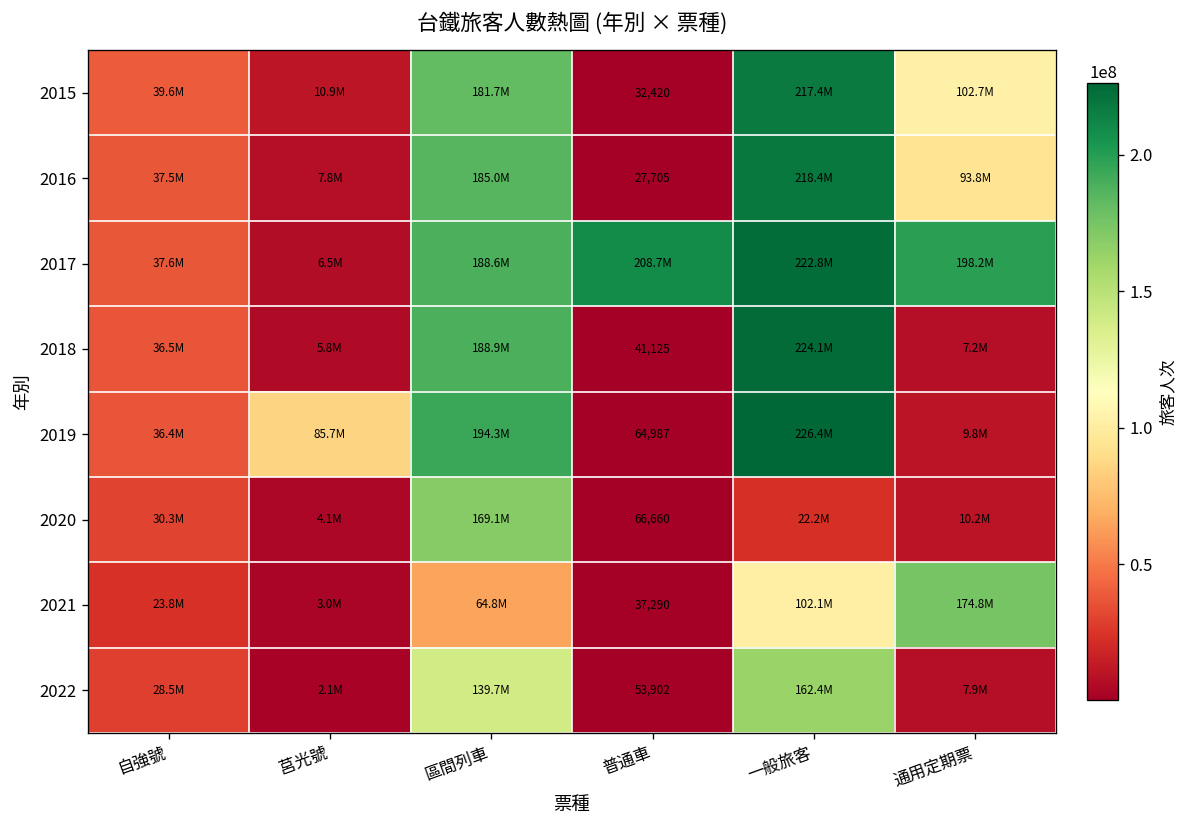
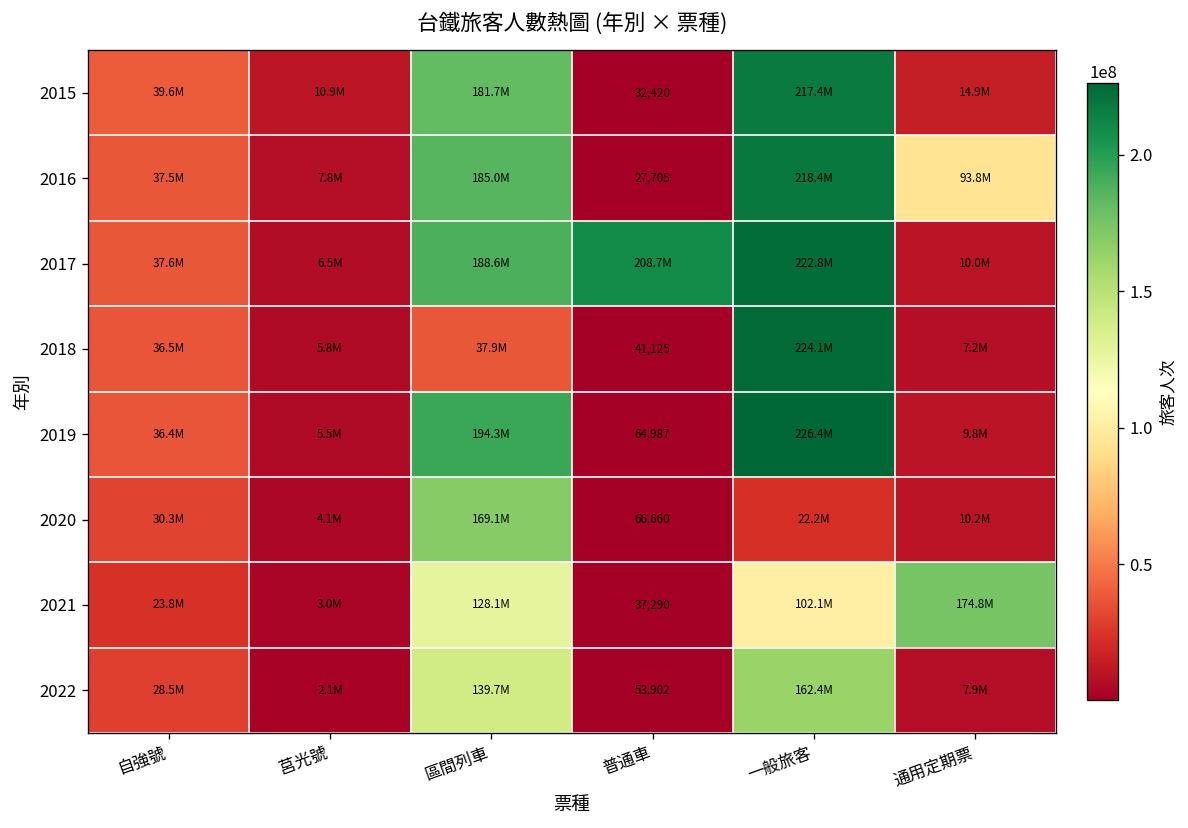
2015, 通用定期票: 102.7M -> 14.9M
2017, 通用定期票: 198.2M -> 10.0M
2018, 區間列車: 188.9M -> 37.9M
2019, 莒光號: 85.7M -> 5.5M
2021, 區間列車: 64.8M -> 128.1M
